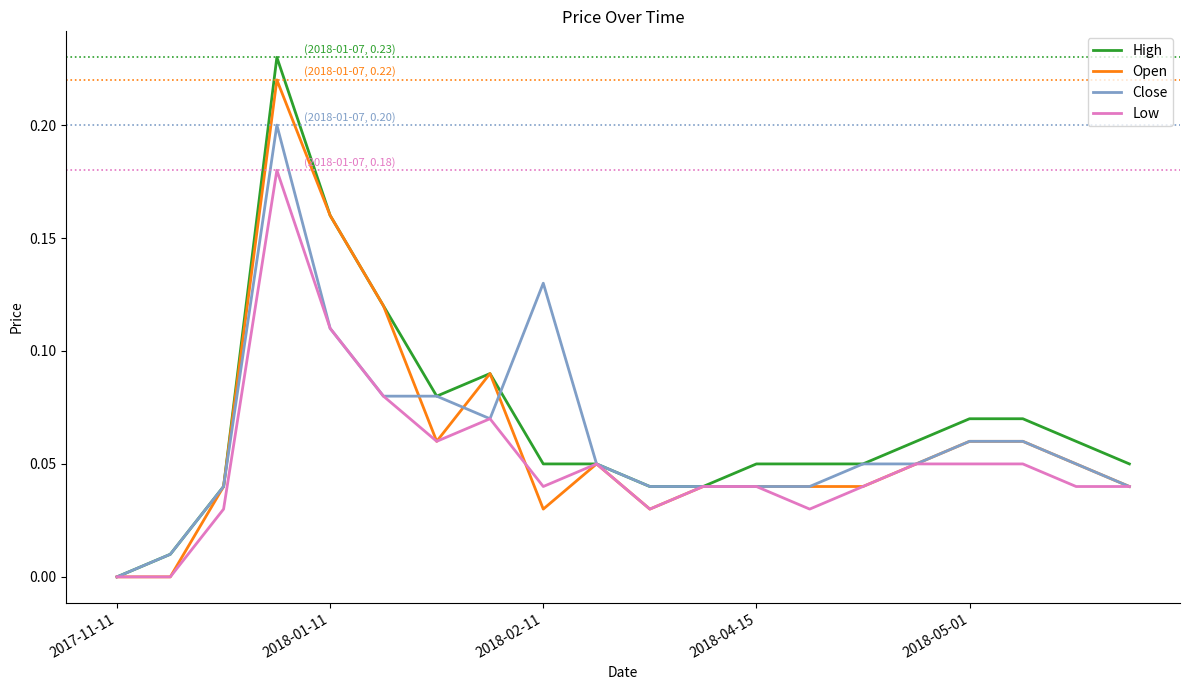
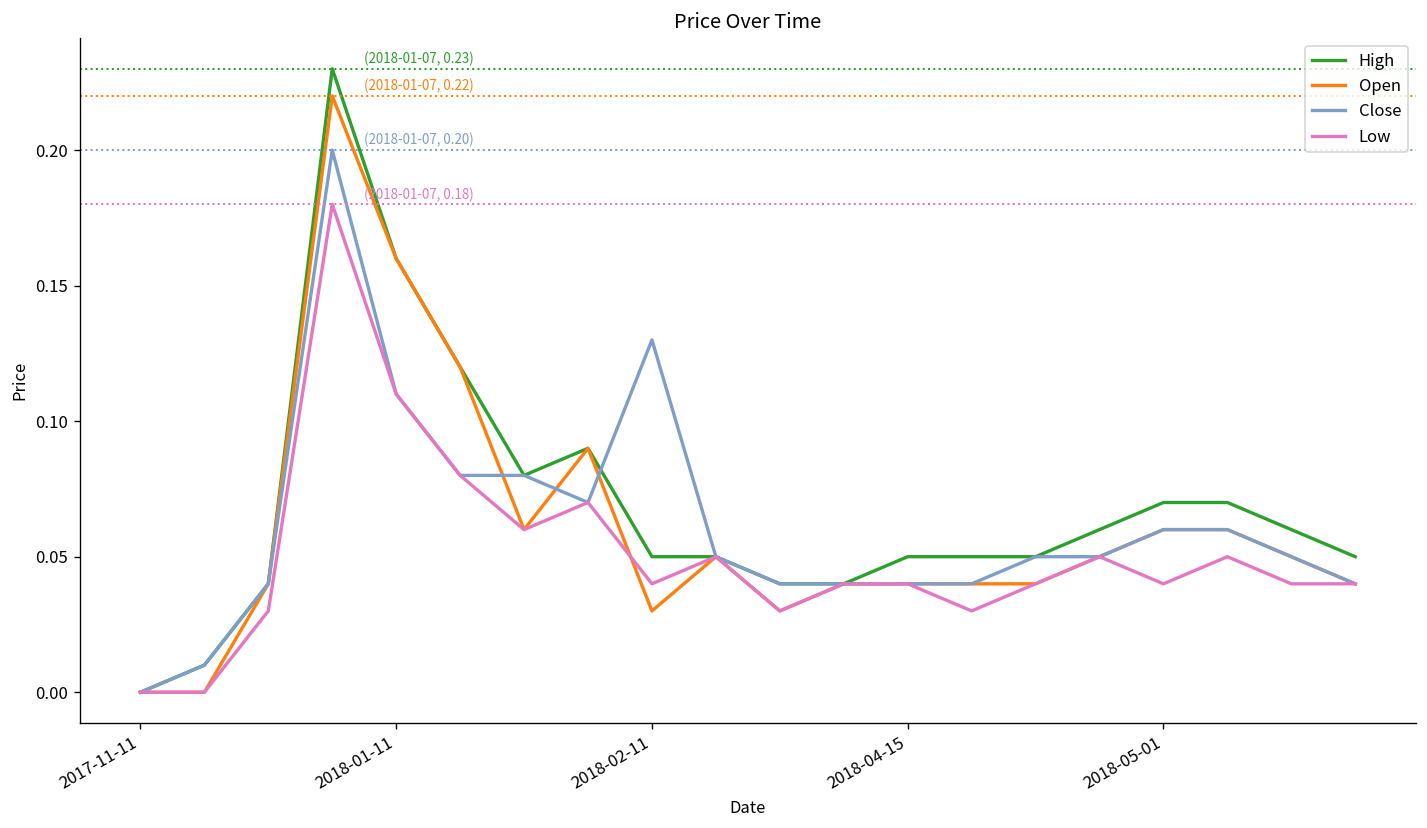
Low, 2018-05-01: 0.05 -> 0.04
